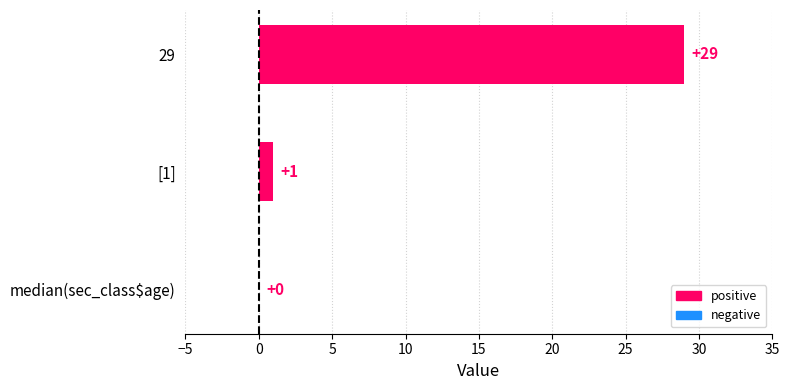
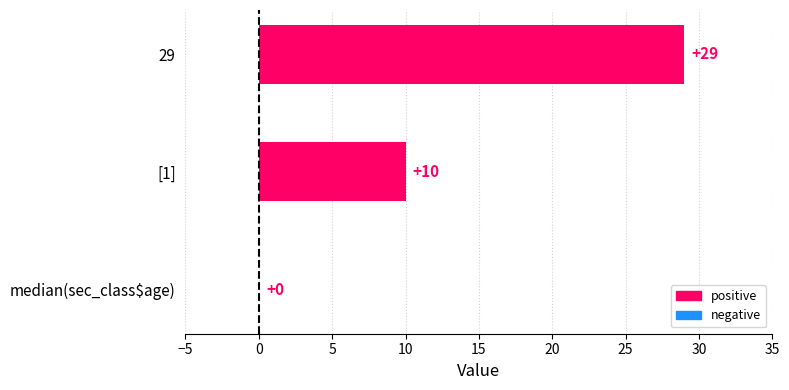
[1]: +1 -> +10
